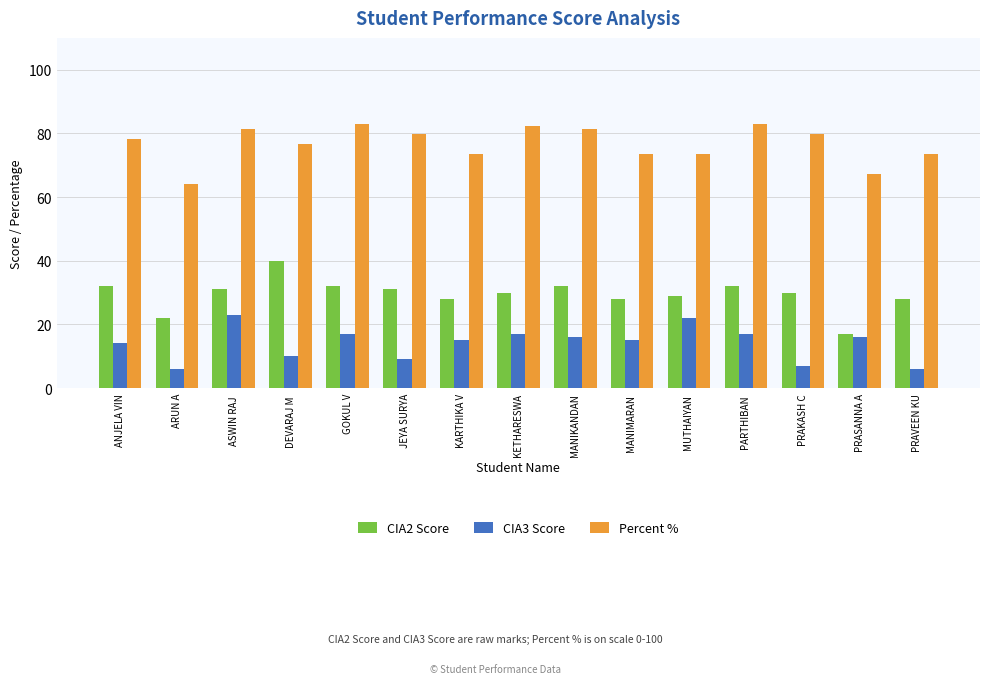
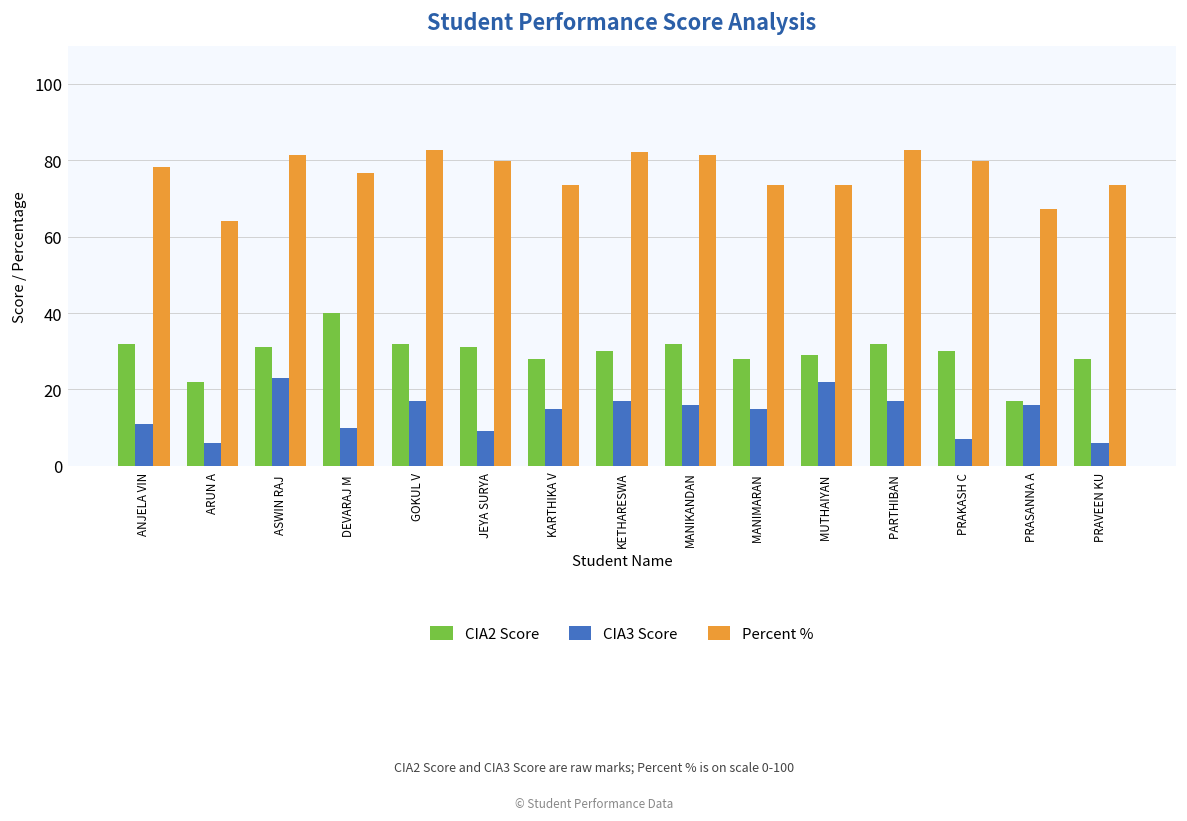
CIA3 Score, ANJELA VIN: 14 -> 11
